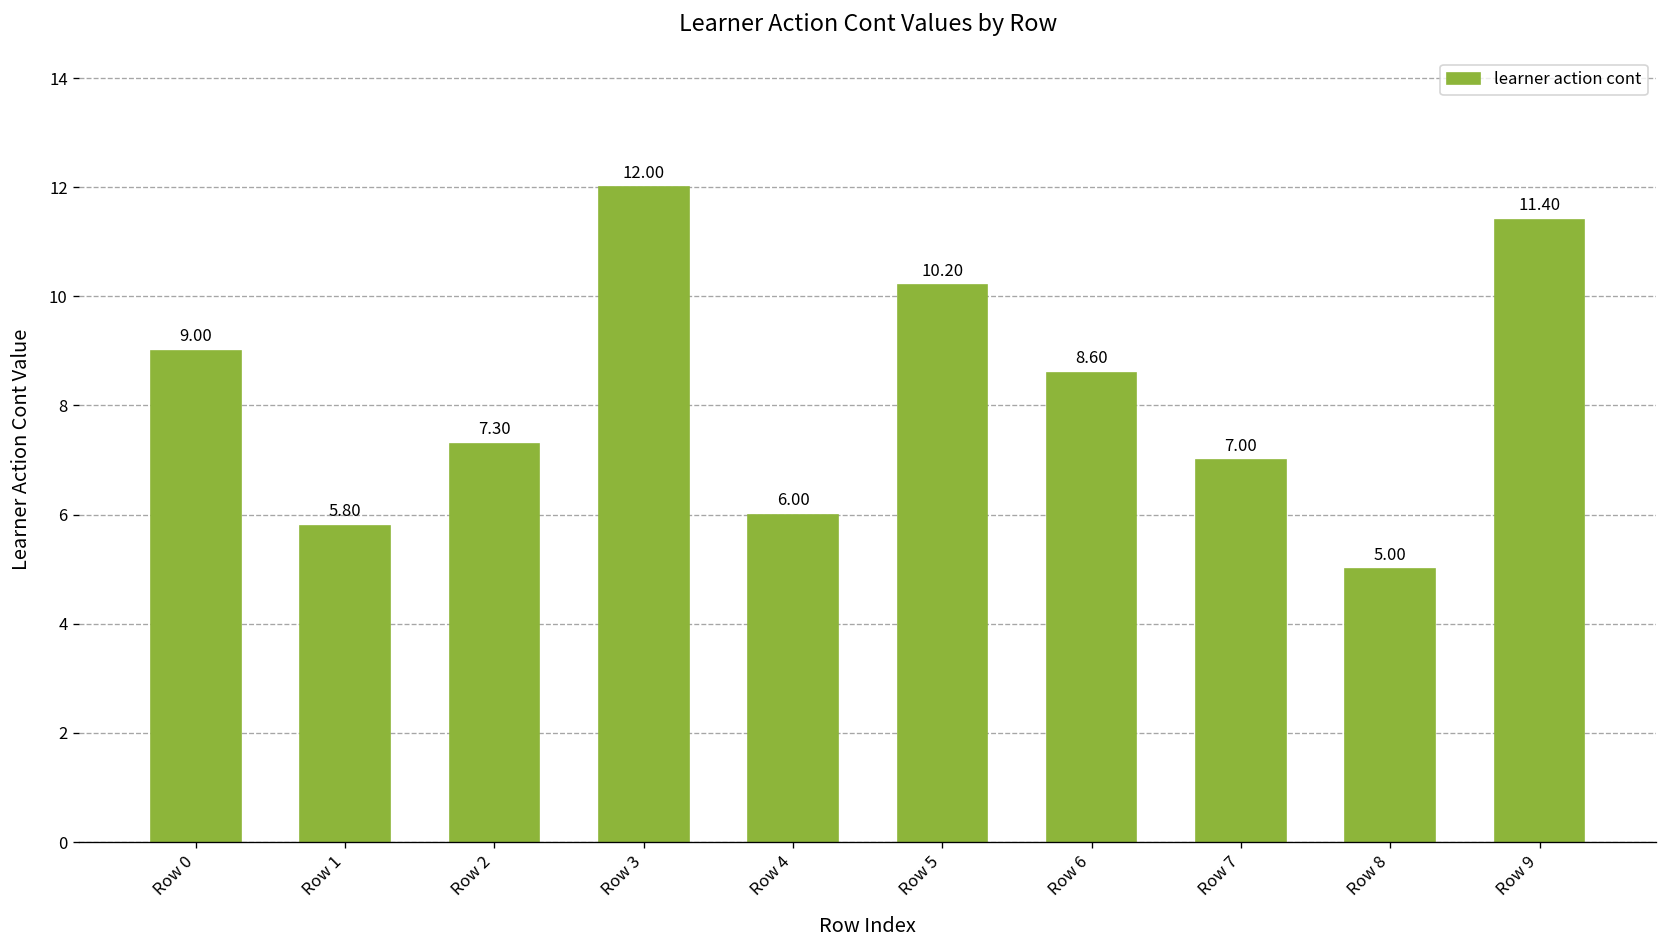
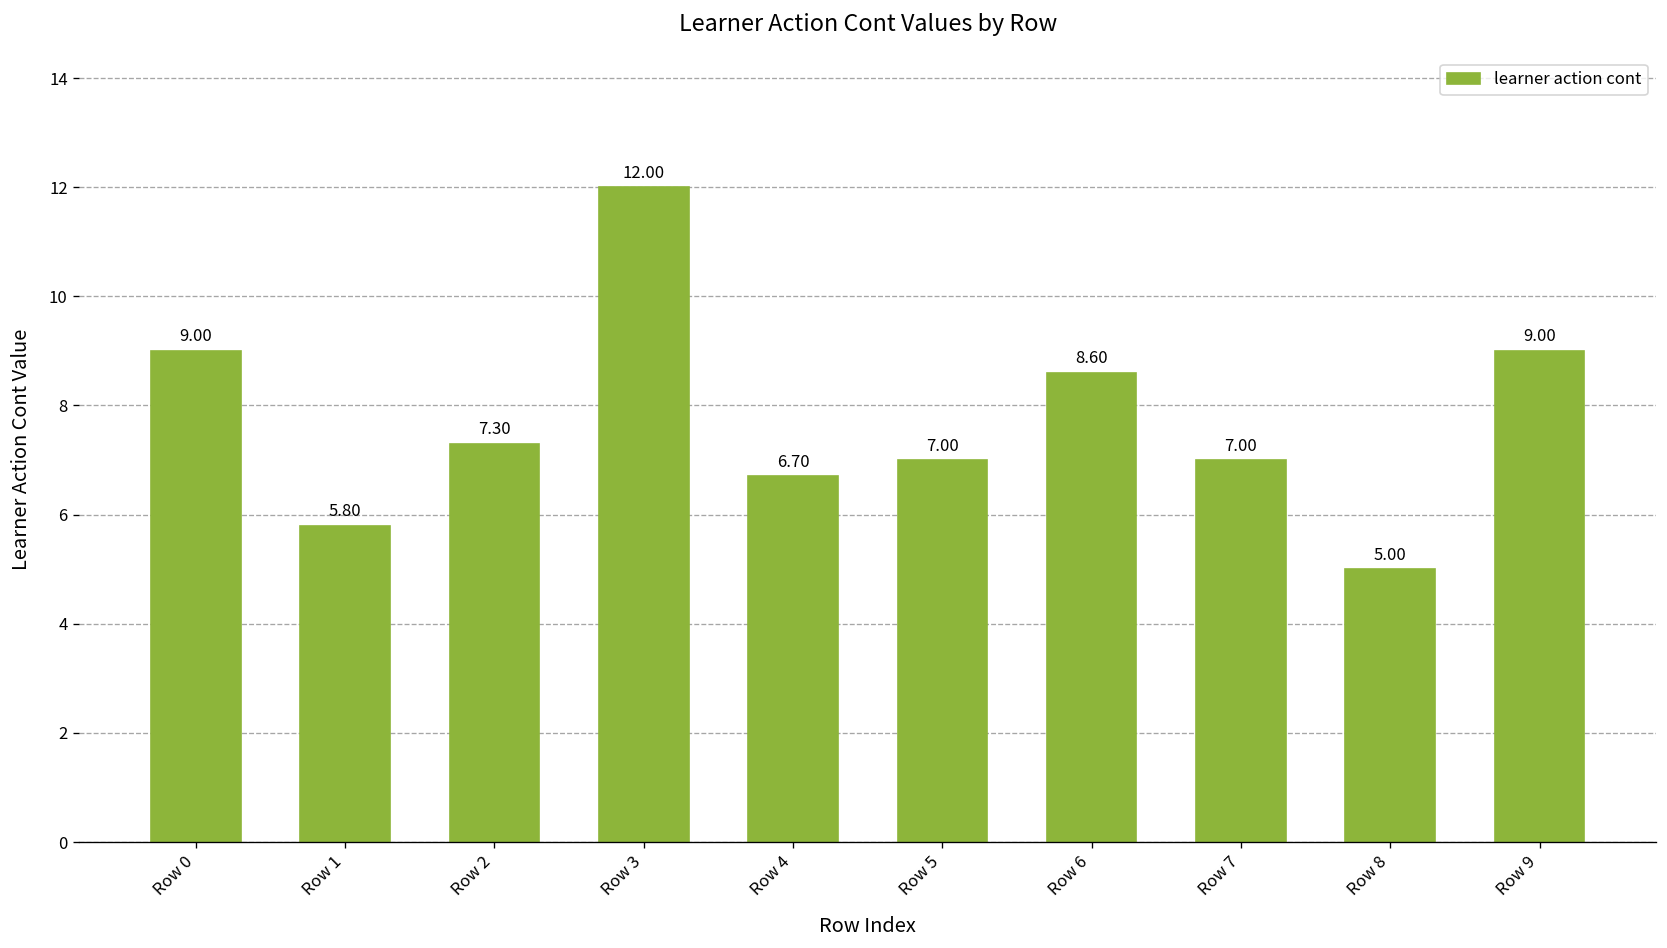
Row 4: 6.00 -> 6.70
Row 5: 10.20 -> 7.00
Row 9: 11.40 -> 9.00
